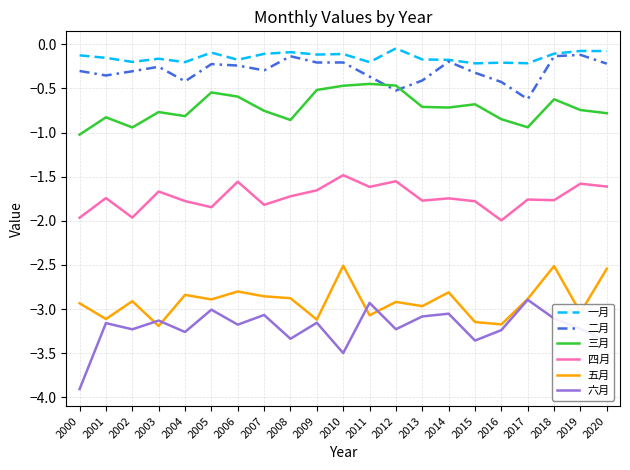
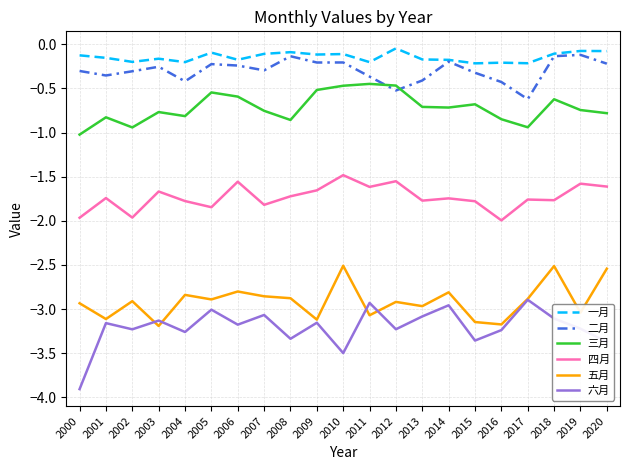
六月, 2014: -3.1 -> -3.0
